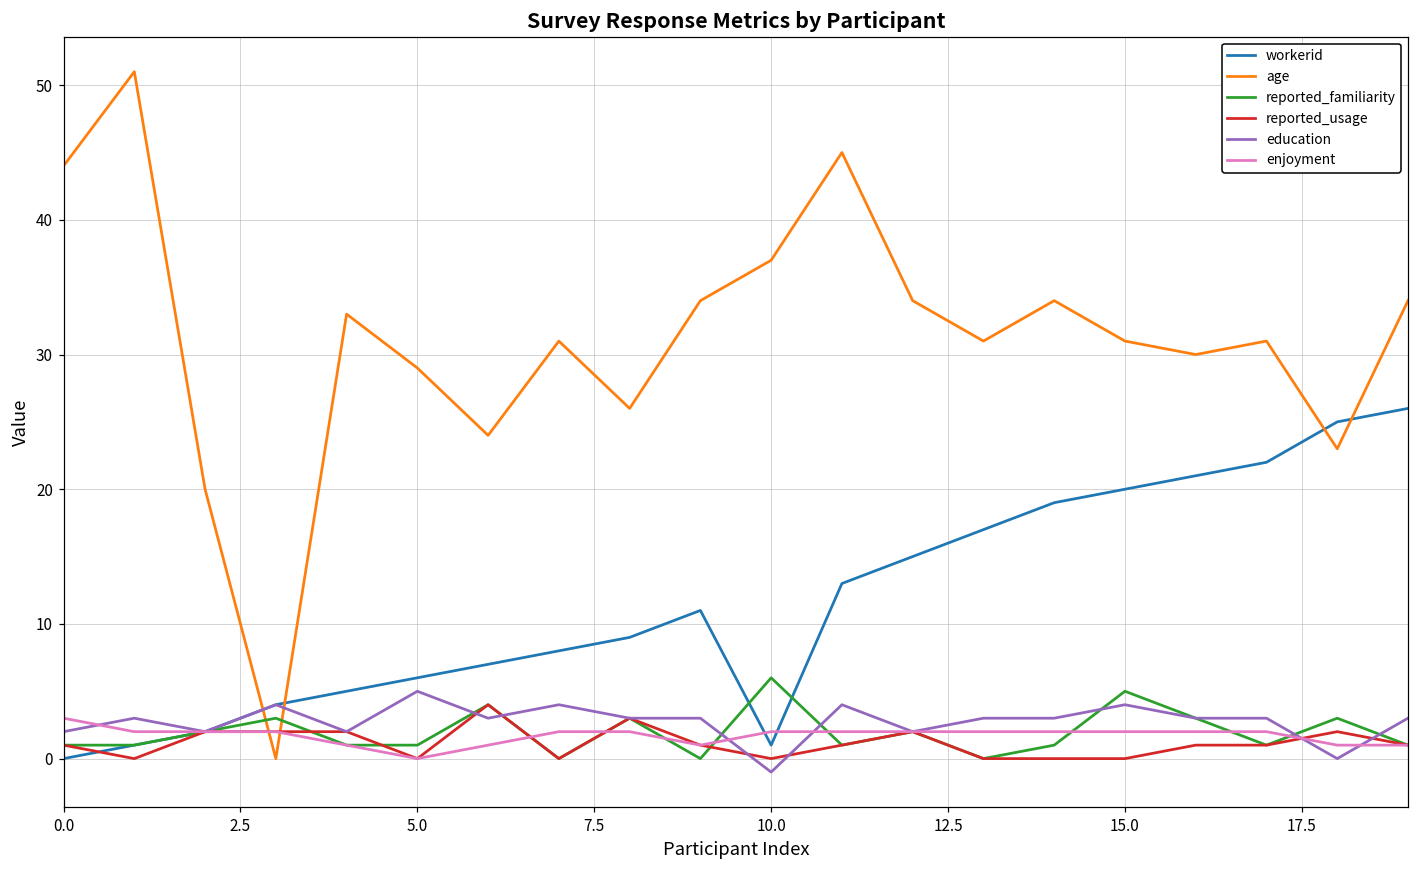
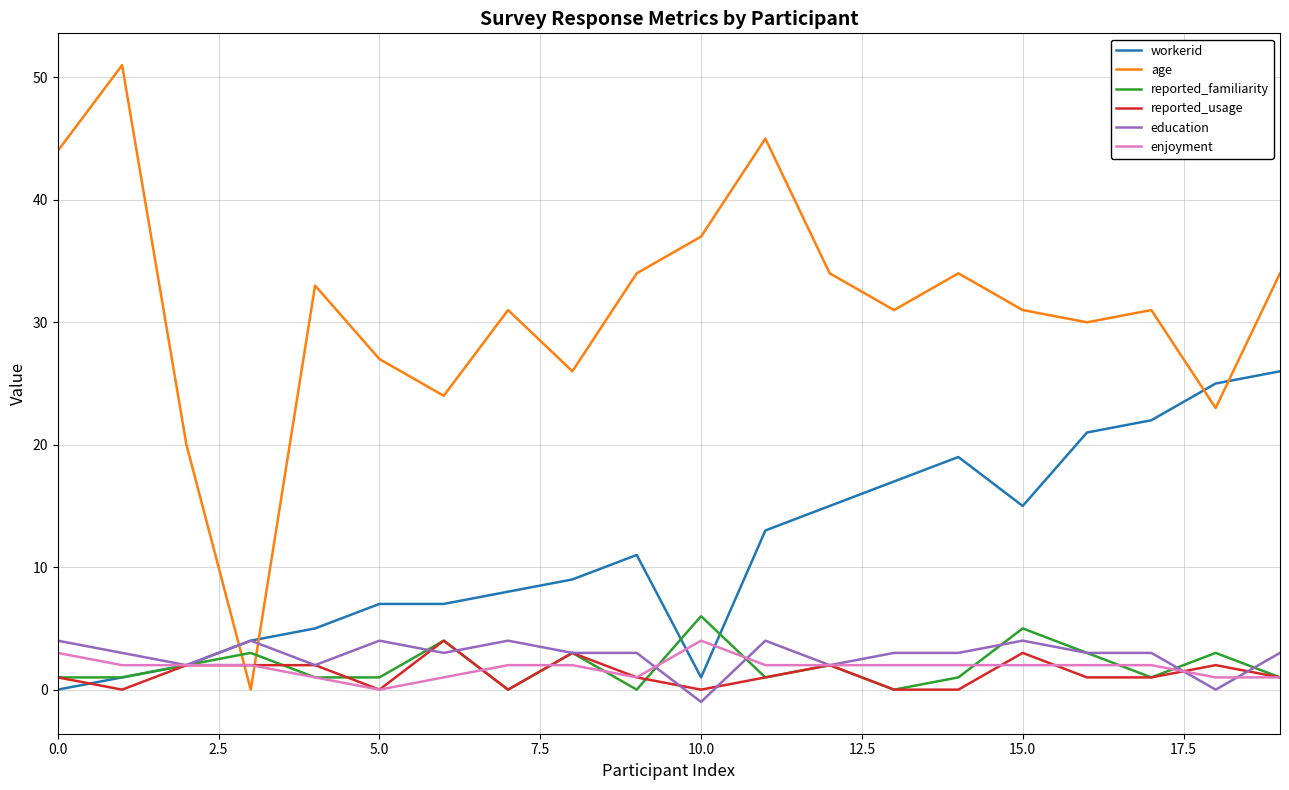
education, 0.0: 2 -> 4
workerid, 5.0: 6 -> 7
age, 5.0: 29 -> 27
education, 5.0: 5 -> 4
enjoyment, 10.0: 2 -> 4
workerid, 15.0: 20 -> 15
reported_usage, 15.0: 0 -> 3
